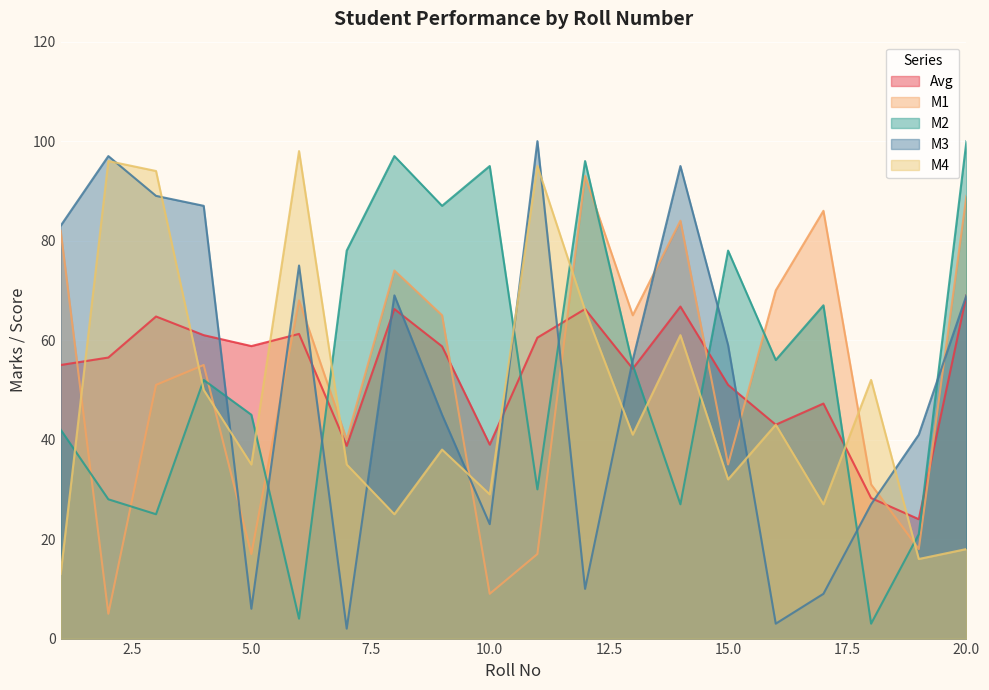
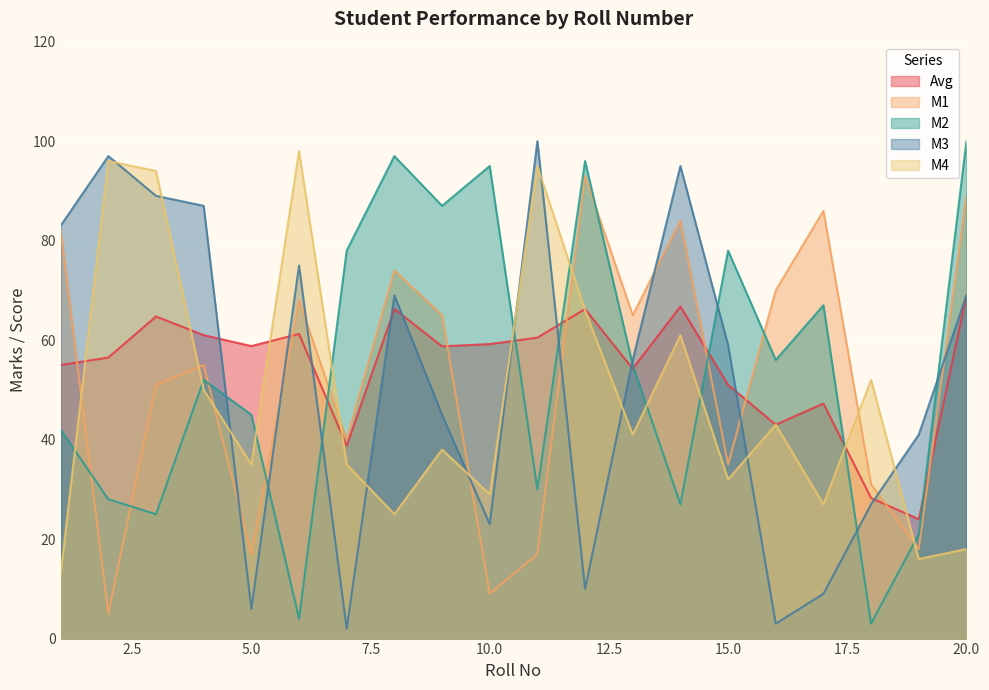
Avg, 10.0: 39 -> 59
